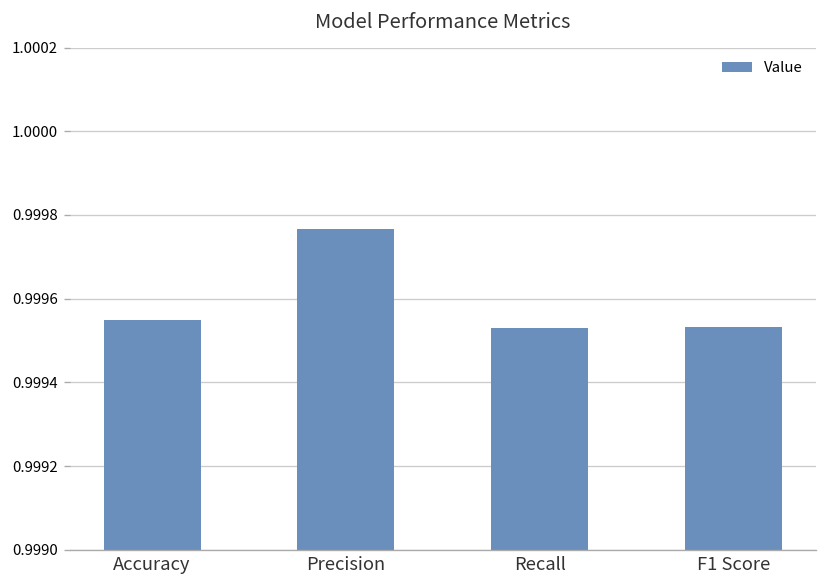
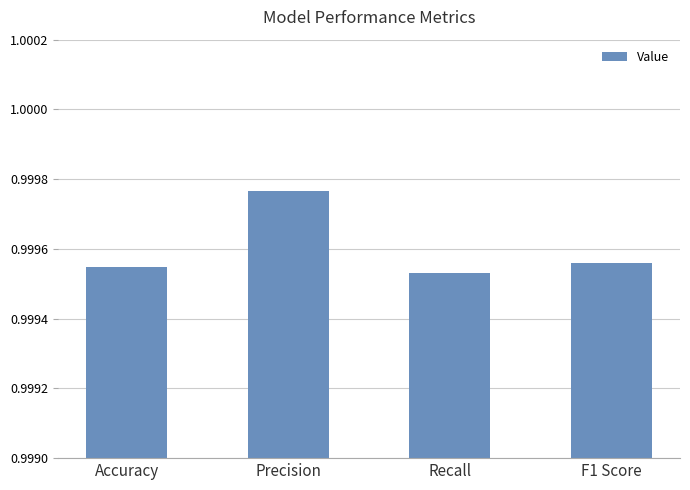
F1 Score: 0.99953 -> 0.99956
